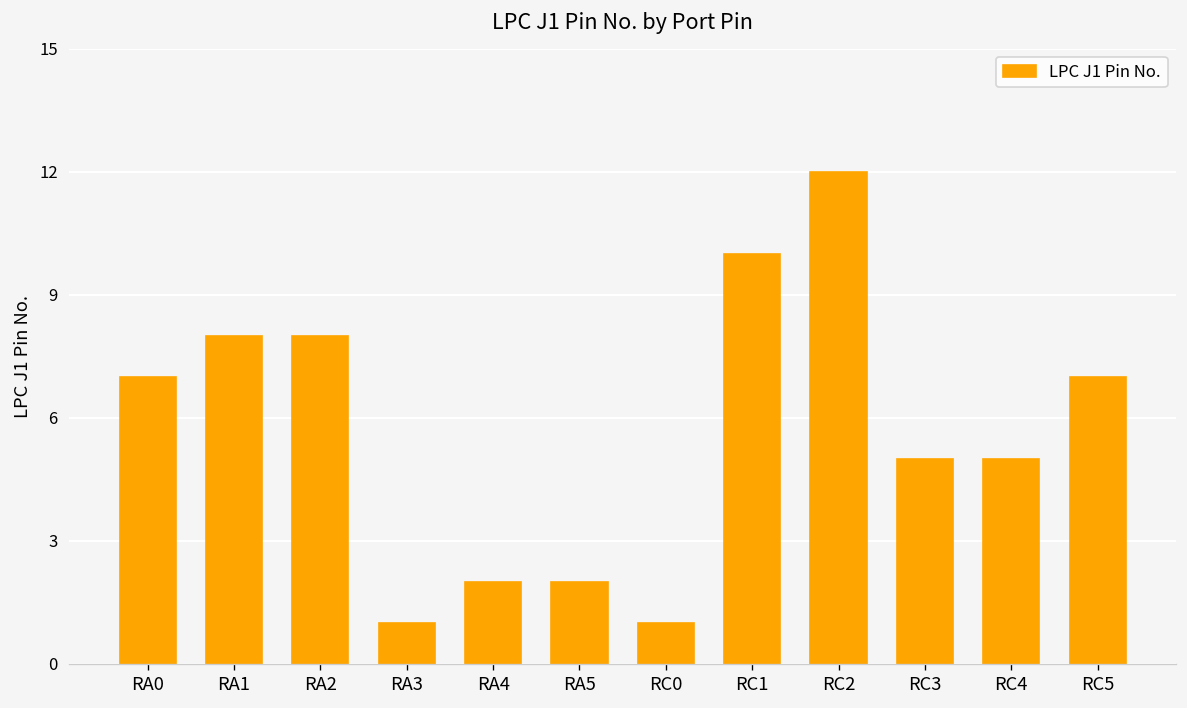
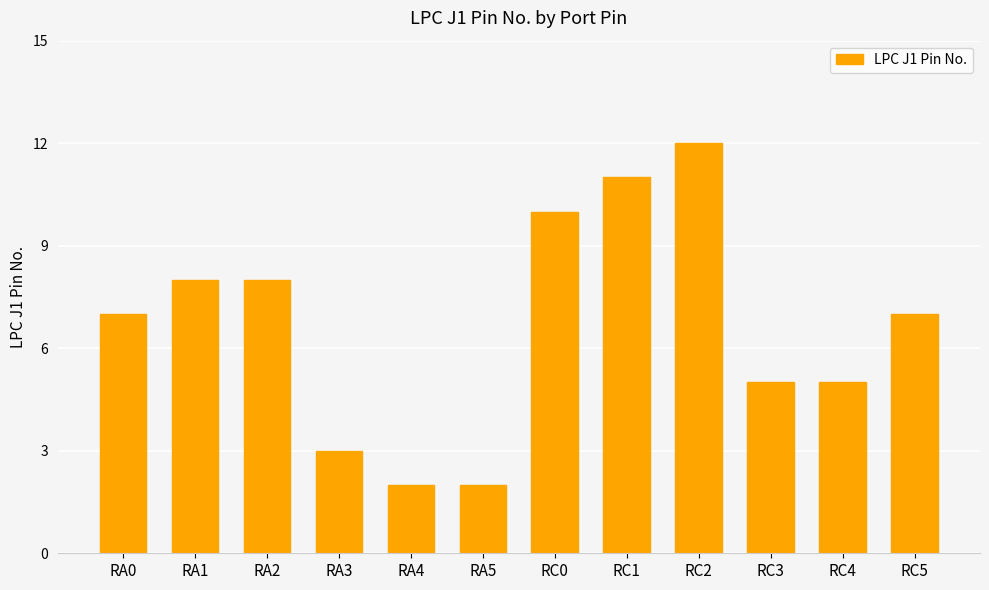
RA3: 1 -> 3
RC0: 1 -> 10
RC1: 10 -> 11
